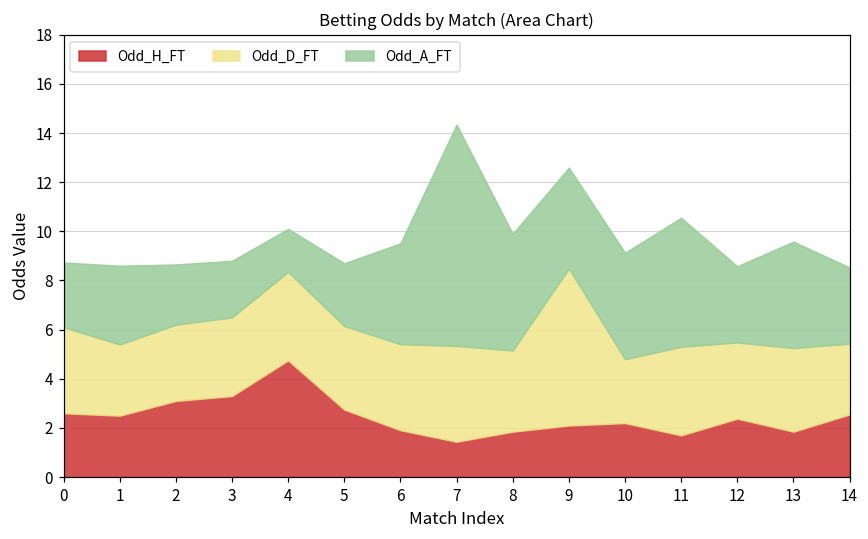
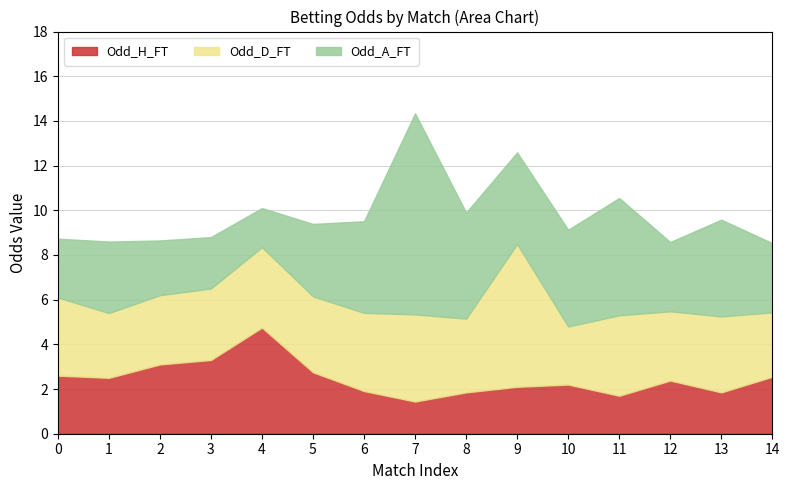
Odd_A_FT, 5: 2.5 -> 3.2
